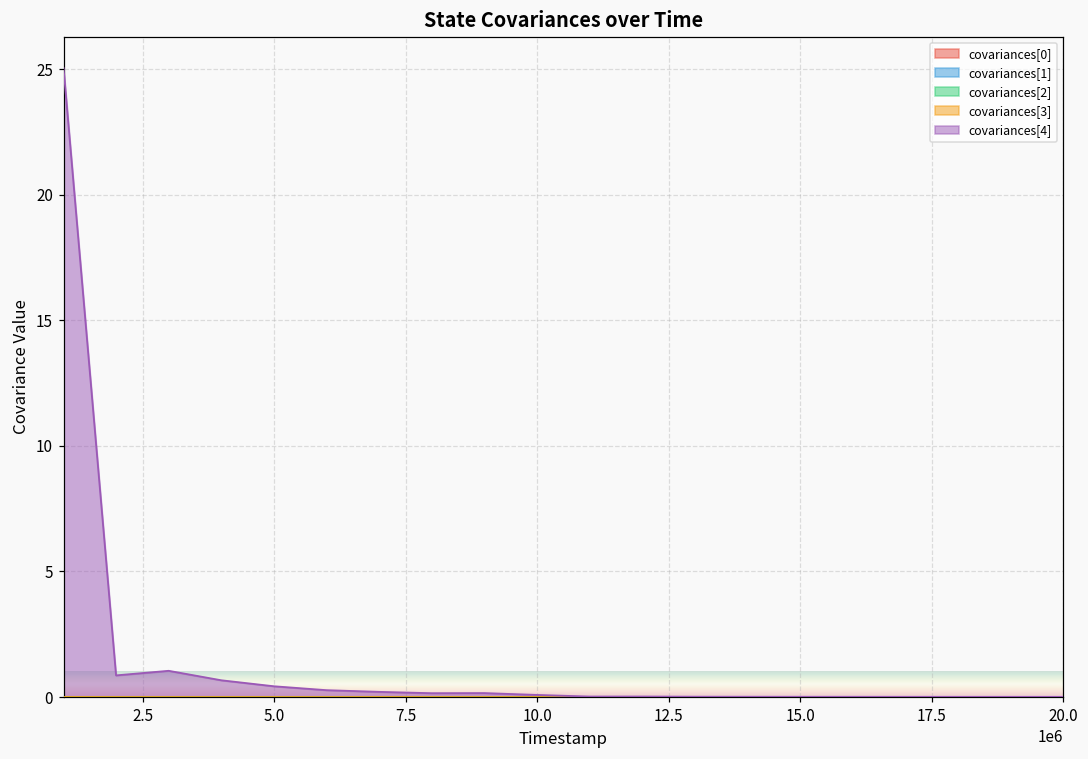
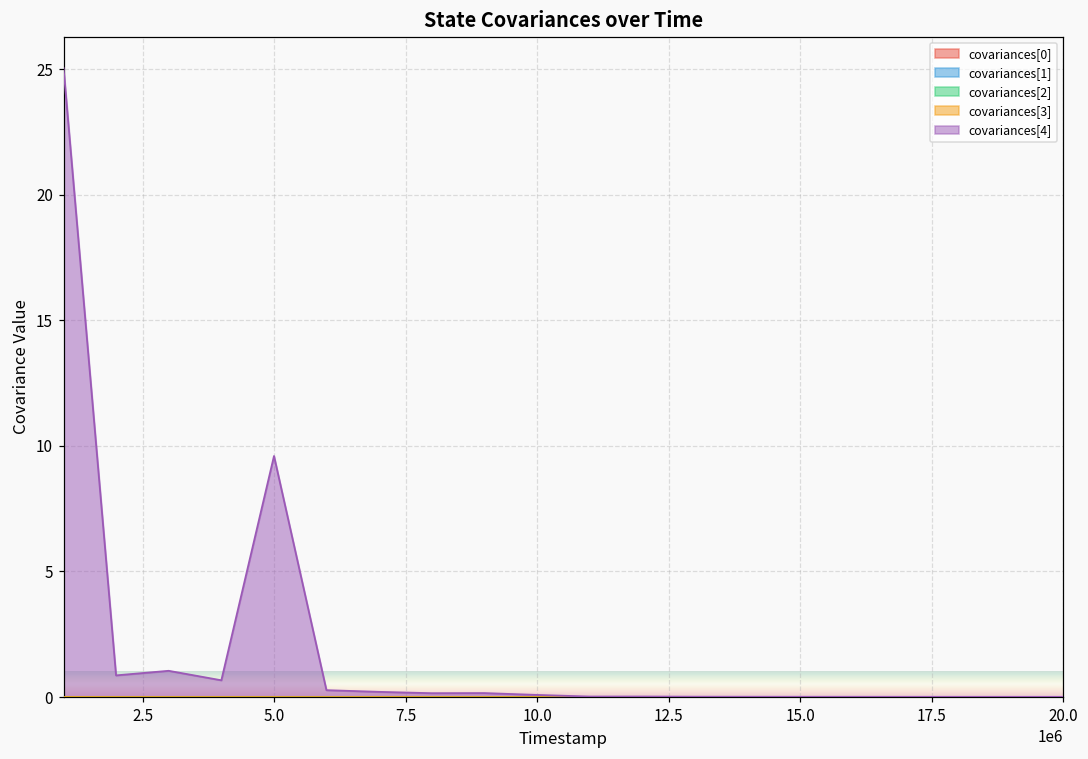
covariances[4], 5.0: 0.4 -> 9.6
